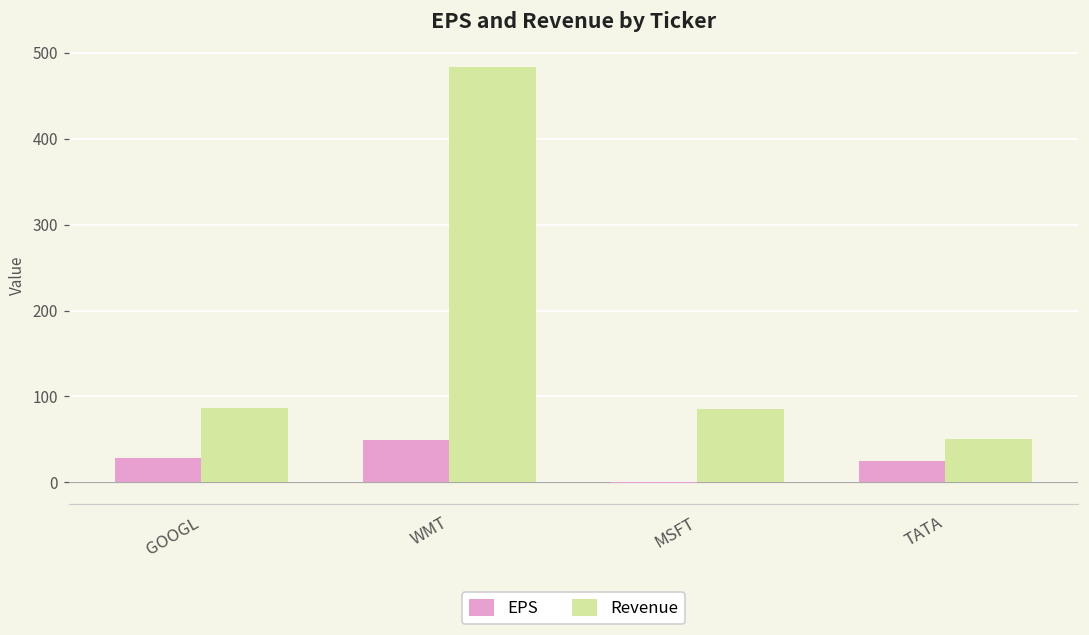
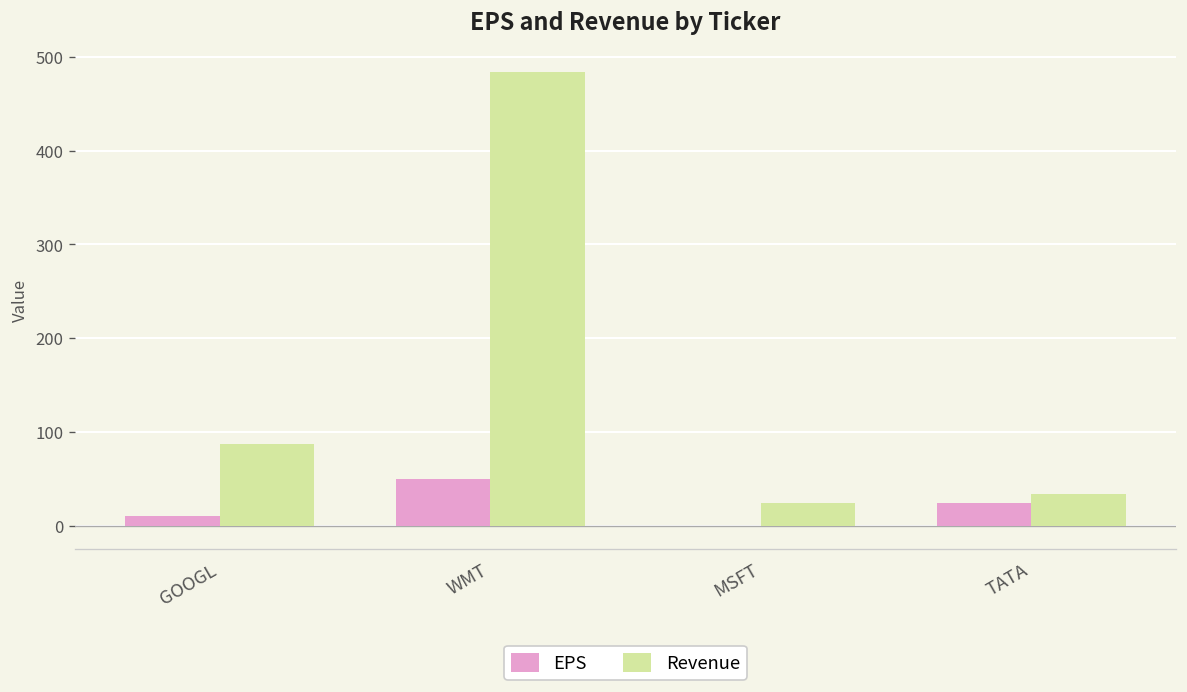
EPS, GOOGL: 30 -> 10
Revenue, MSFT: 90 -> 20
Revenue, TATA: 50 -> 30
